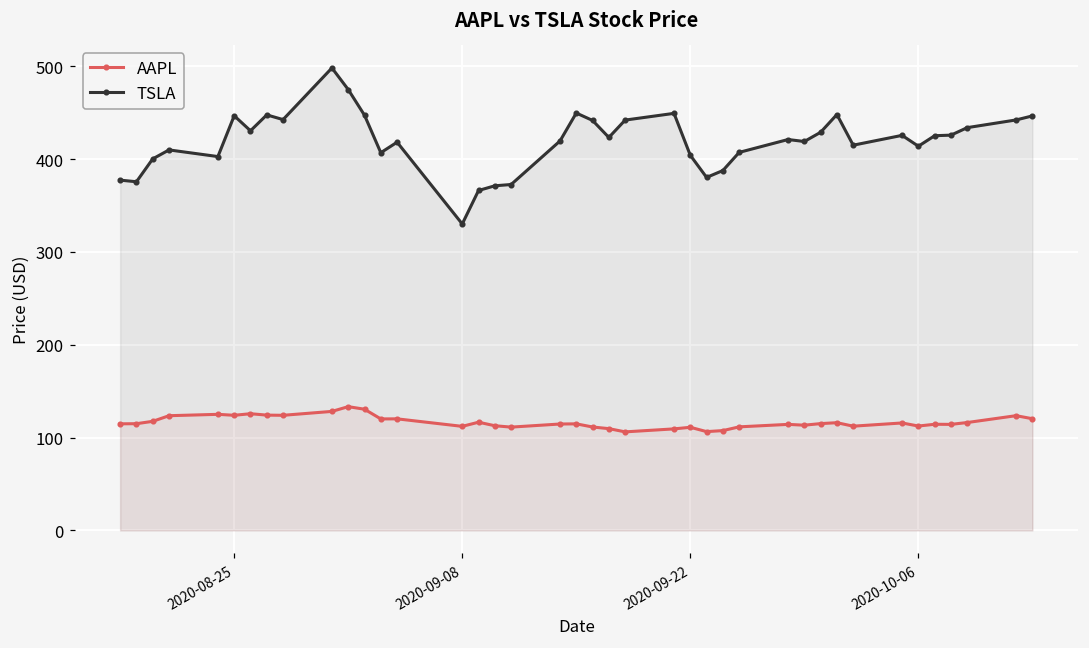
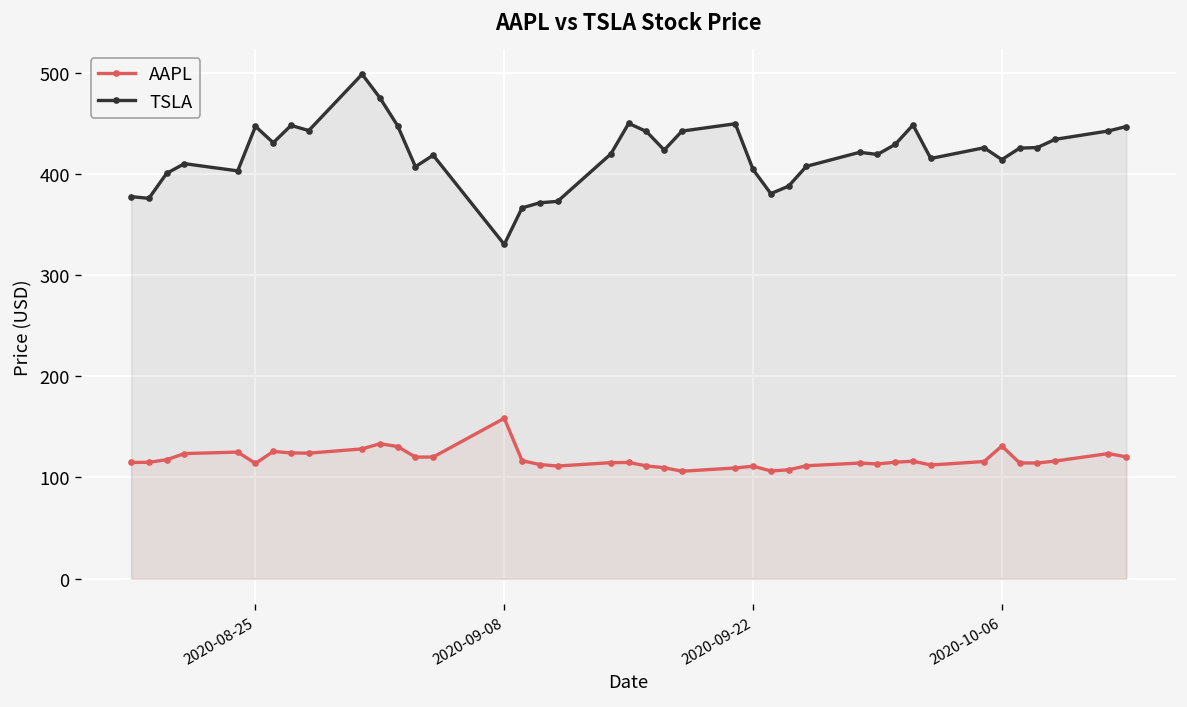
AAPL, 2020-08-25: 120 -> 110
AAPL, 2020-09-08: 110 -> 160
AAPL, 2020-10-06: 110 -> 130
